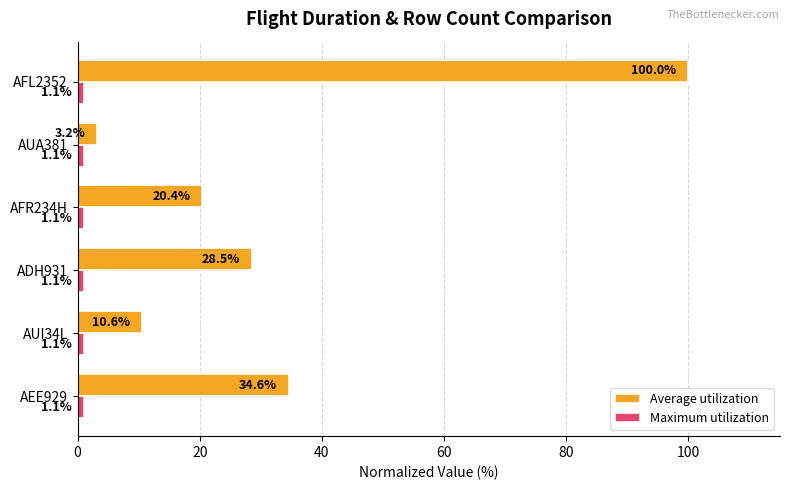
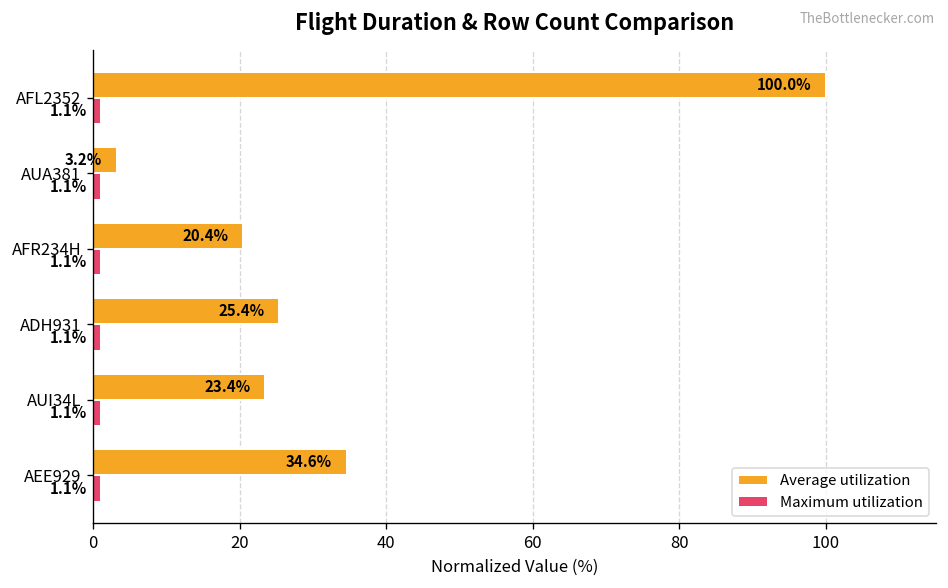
Average utilization, ADH931: 28.5% -> 25.4%
Average utilization, AUI34L: 10.6% -> 23.4%
